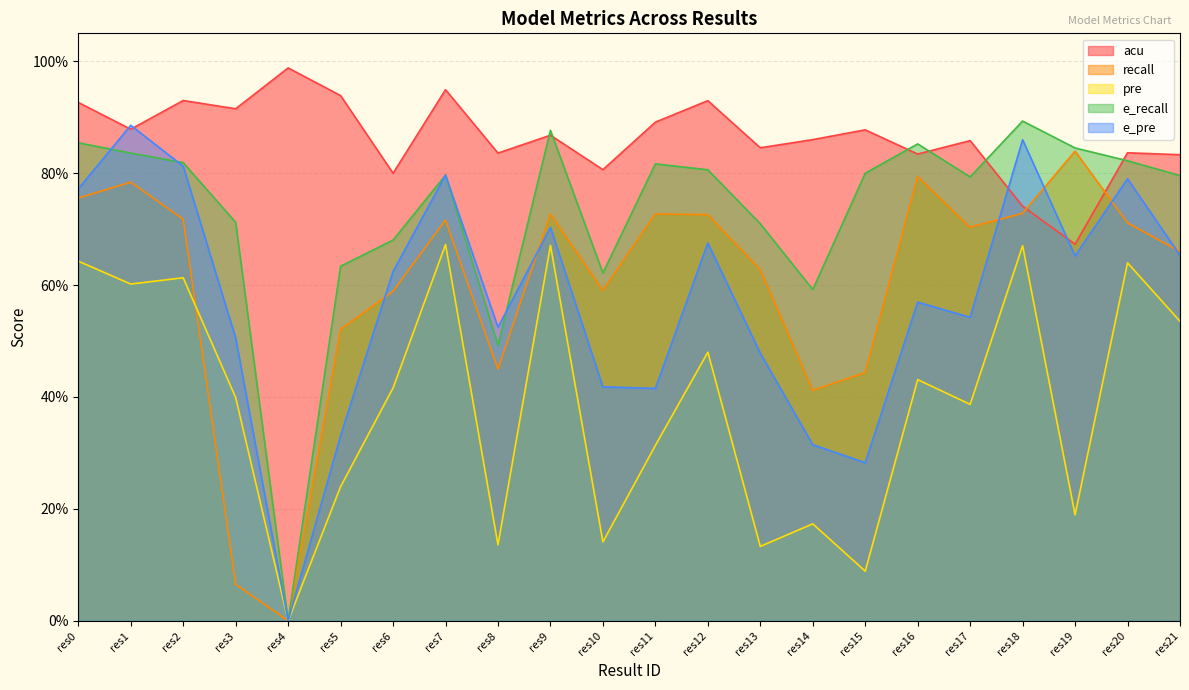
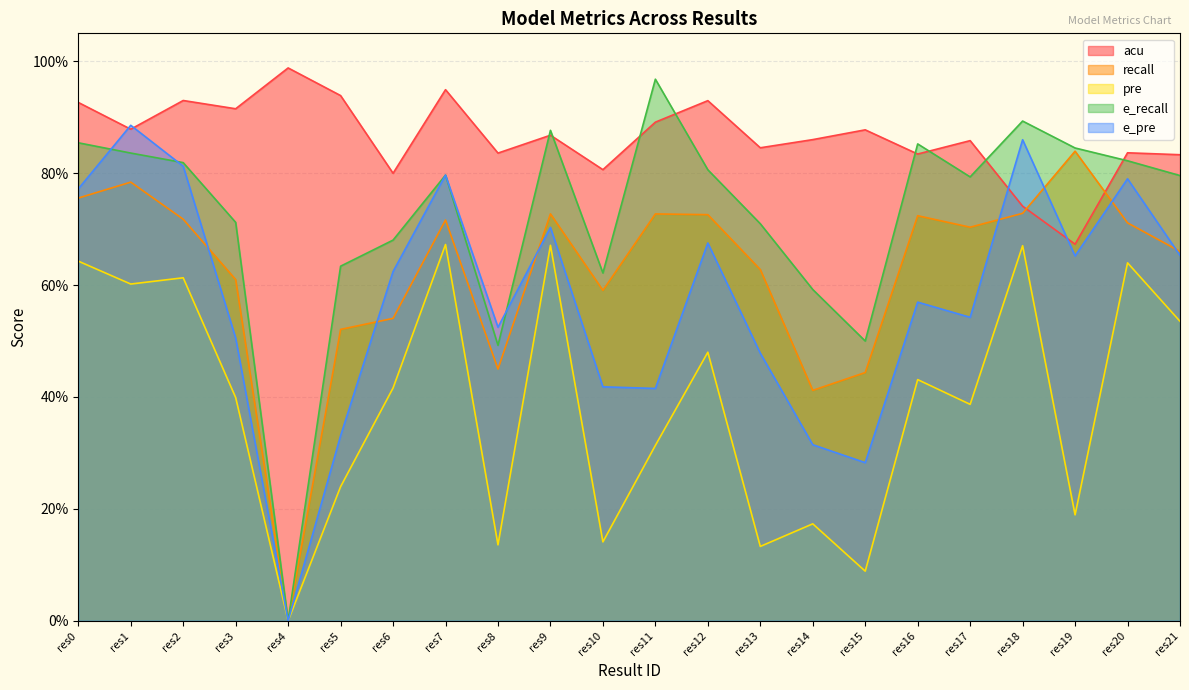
recall, res3: 7% -> 61%
recall, res6: 59% -> 54%
e_recall, res11: 82% -> 97%
e_recall, res15: 80% -> 50%
recall, res16: 79% -> 72%
